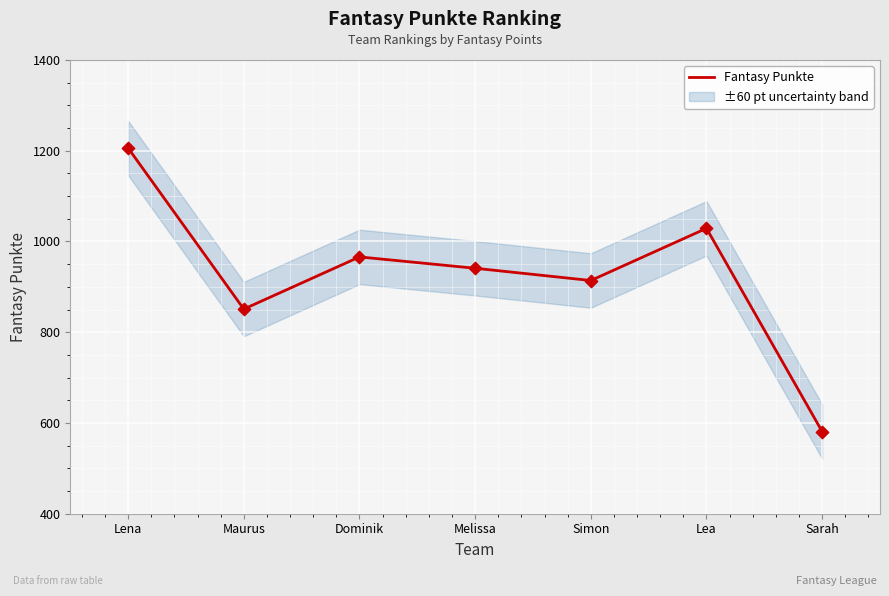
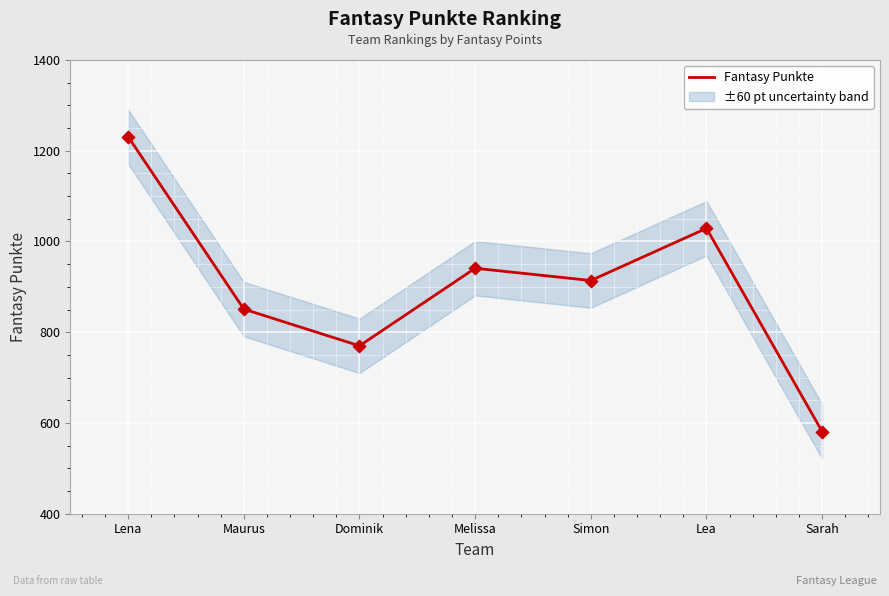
Fantasy Punkte, Lena: 1210 -> 1230
Fantasy Punkte, Dominik: 970 -> 770
